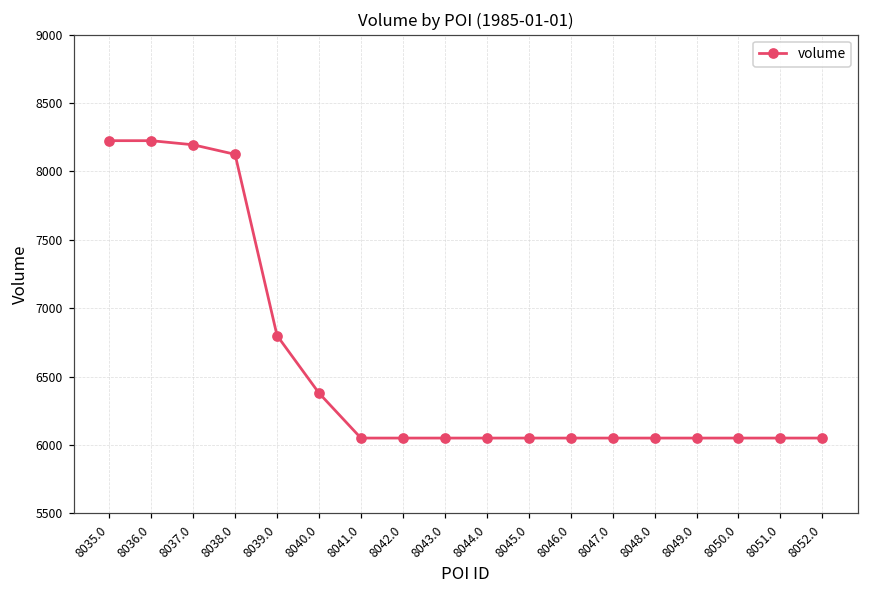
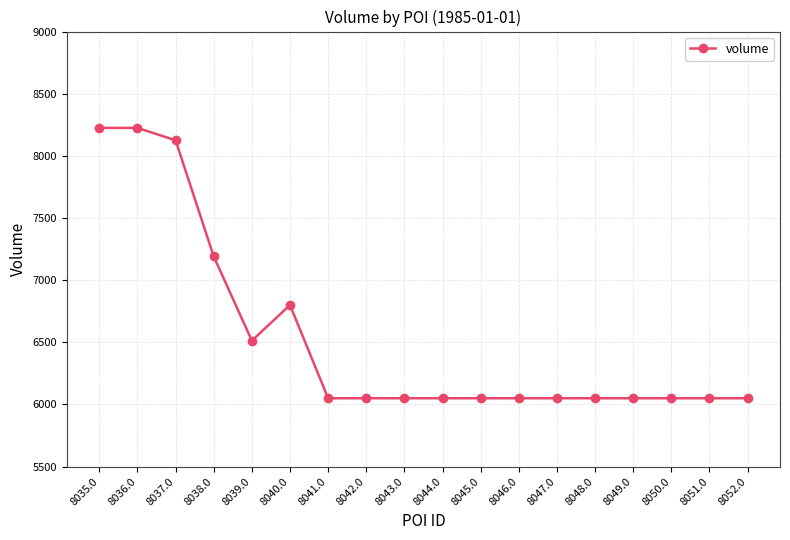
8037.0: 8200 -> 8130
8038.0: 8130 -> 7190
8039.0: 6800 -> 6510
8040.0: 6380 -> 6800
